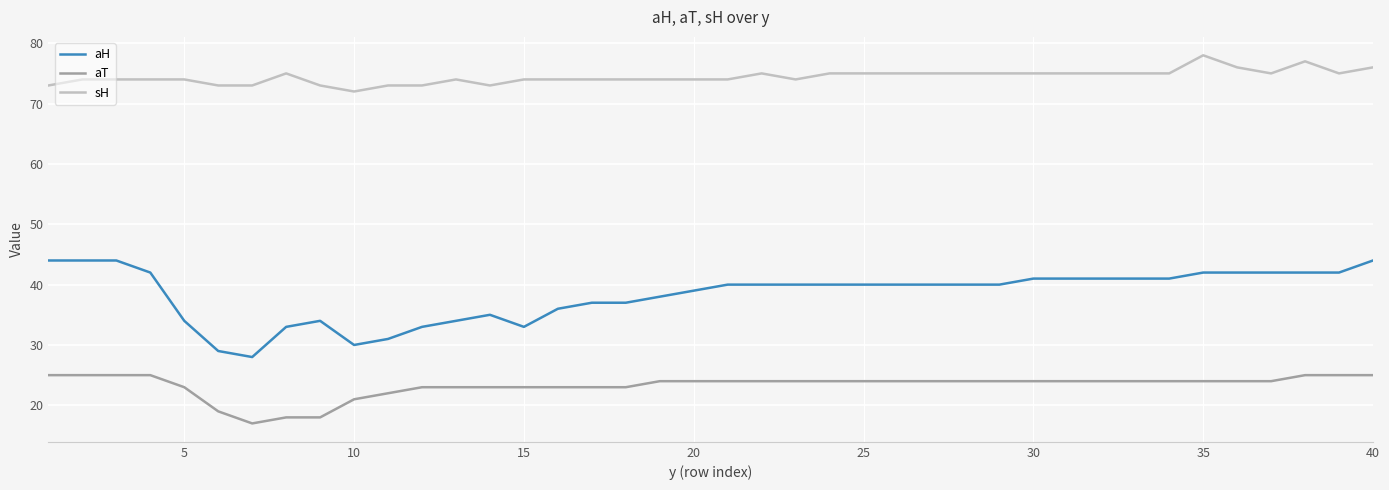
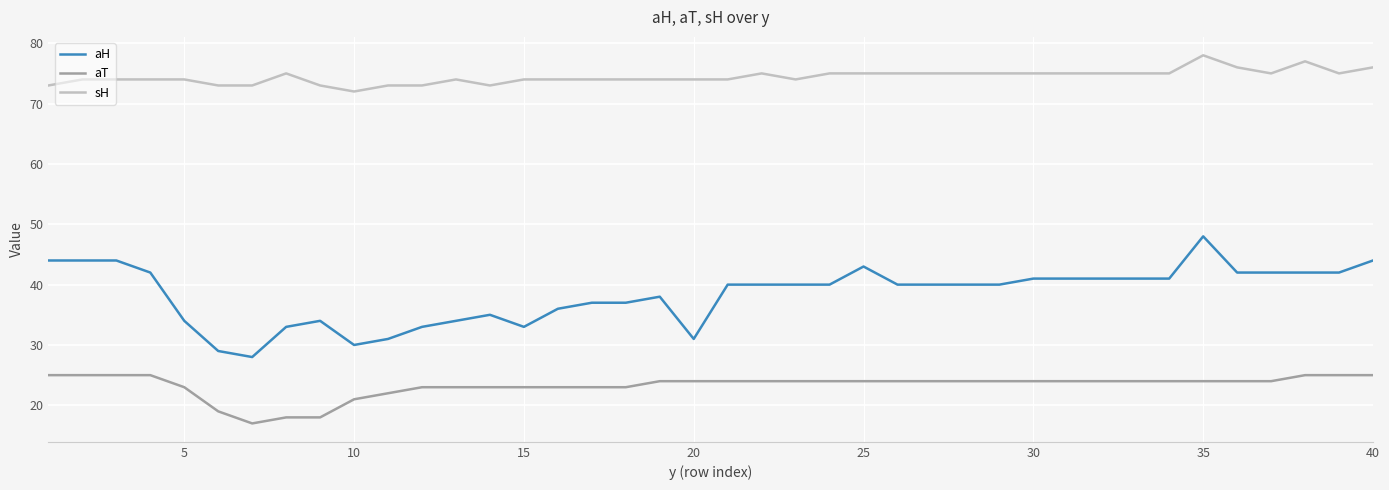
aH, 20: 39 -> 31
aH, 25: 40 -> 43
aH, 35: 42 -> 48
